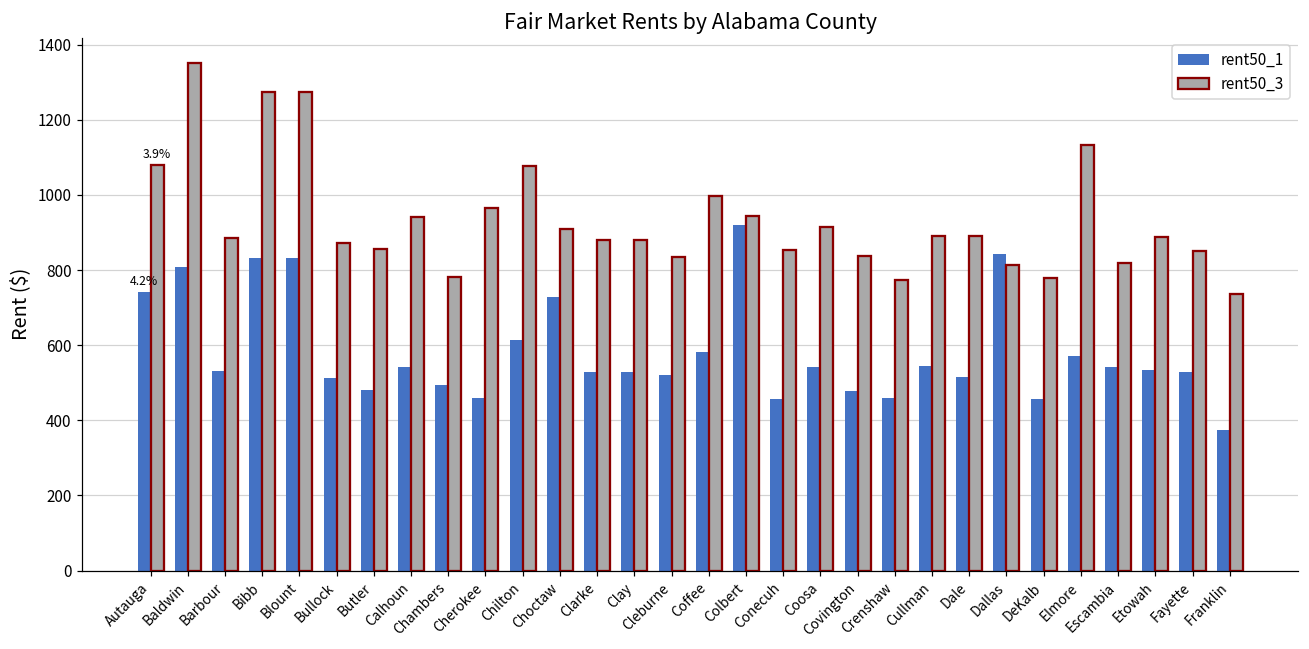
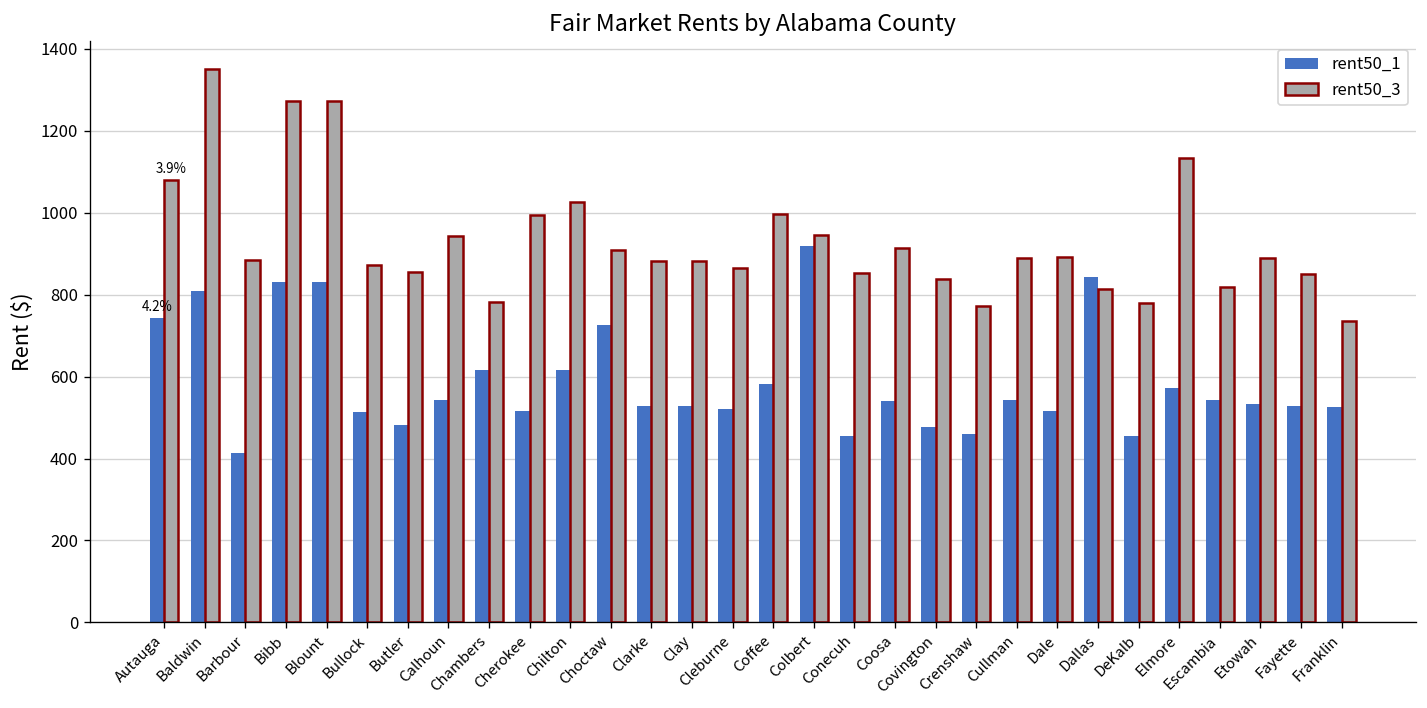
rent50_1, Barbour: 530 -> 410
rent50_1, Chambers: 500 -> 620
rent50_1, Cherokee: 460 -> 520
rent50_3, Cherokee: 970 -> 990
rent50_3, Chilton: 1080 -> 1030
rent50_3, Cleburne: 840 -> 870
rent50_1, Franklin: 370 -> 530
